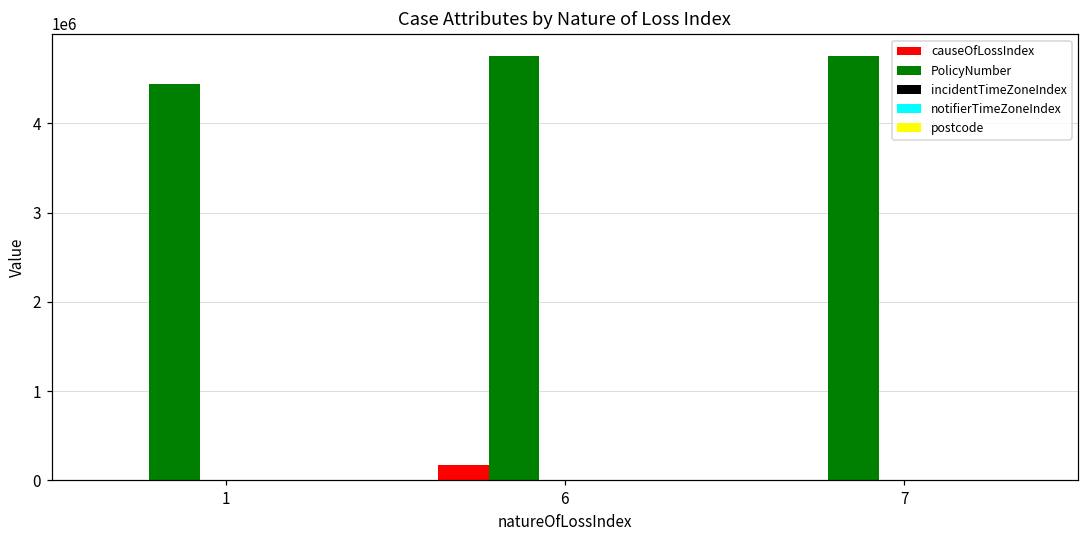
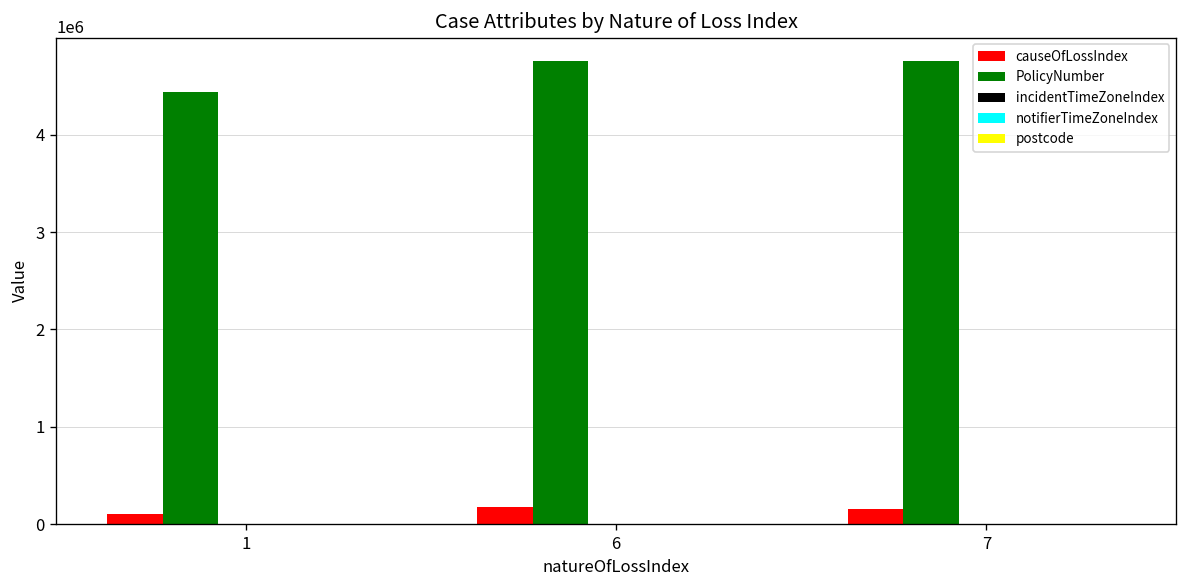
causeOfLossIndex, 1: 0 -> 100000
causeOfLossIndex, 7: 0 -> 200000
